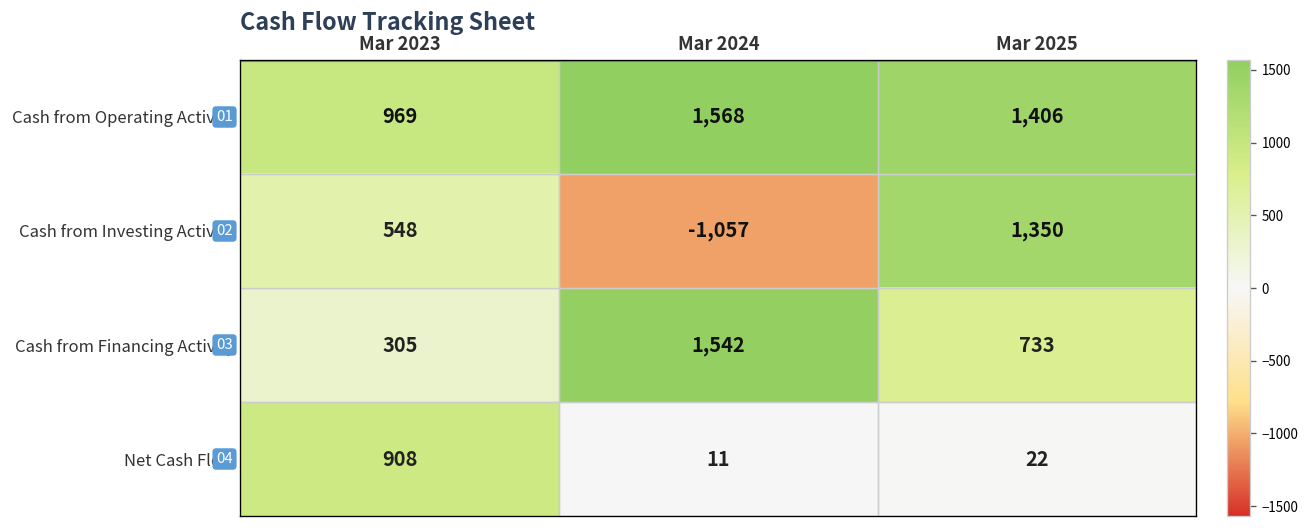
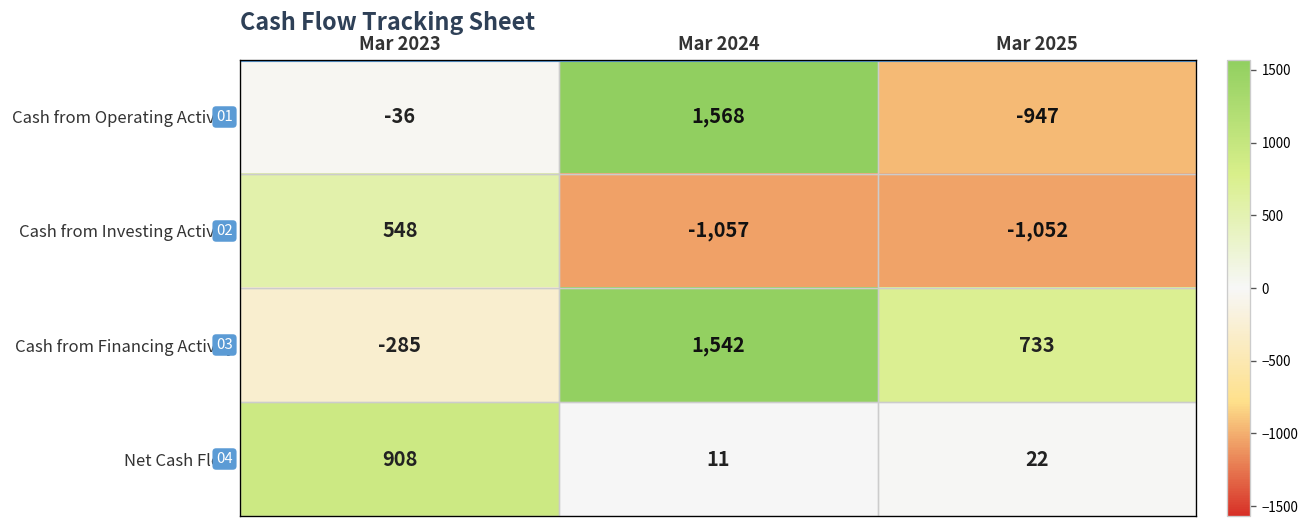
Cash from Operating Activity, Mar 2023: 969 -> -36
Cash from Operating Activity, Mar 2025: 1,406 -> -947
Cash from Investing Activity, Mar 2025: 1,350 -> -1,052
Cash from Financing Activity, Mar 2023: 305 -> -285
